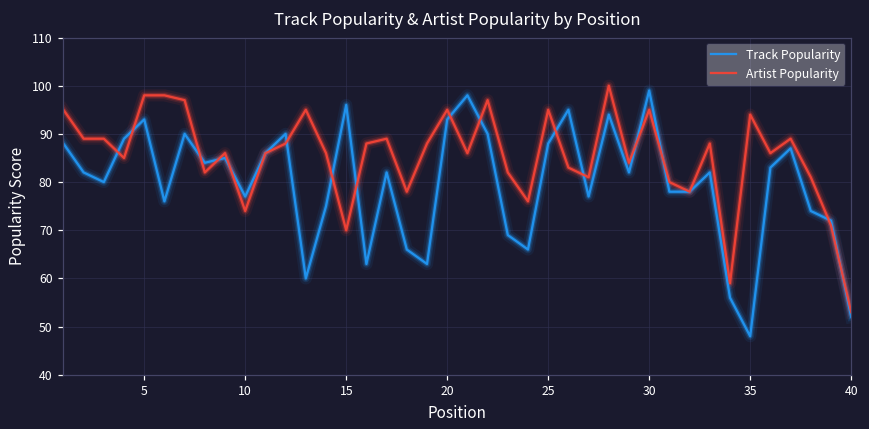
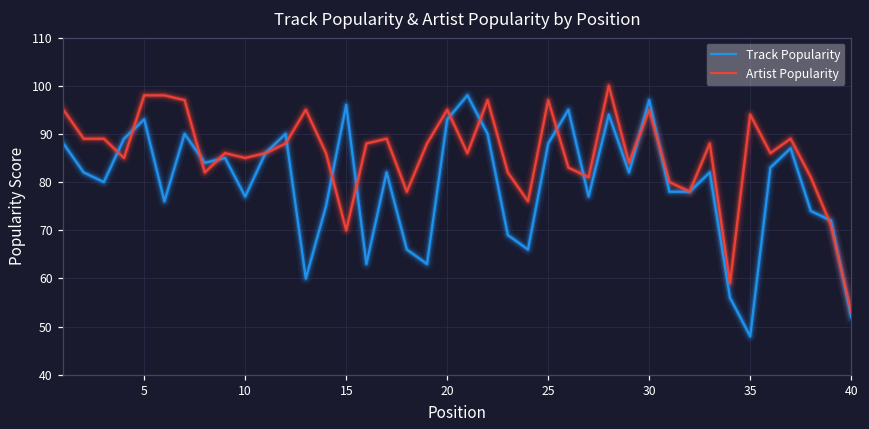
Artist Popularity, 10: 74 -> 85
Artist Popularity, 25: 95 -> 97
Track Popularity, 30: 99 -> 97
